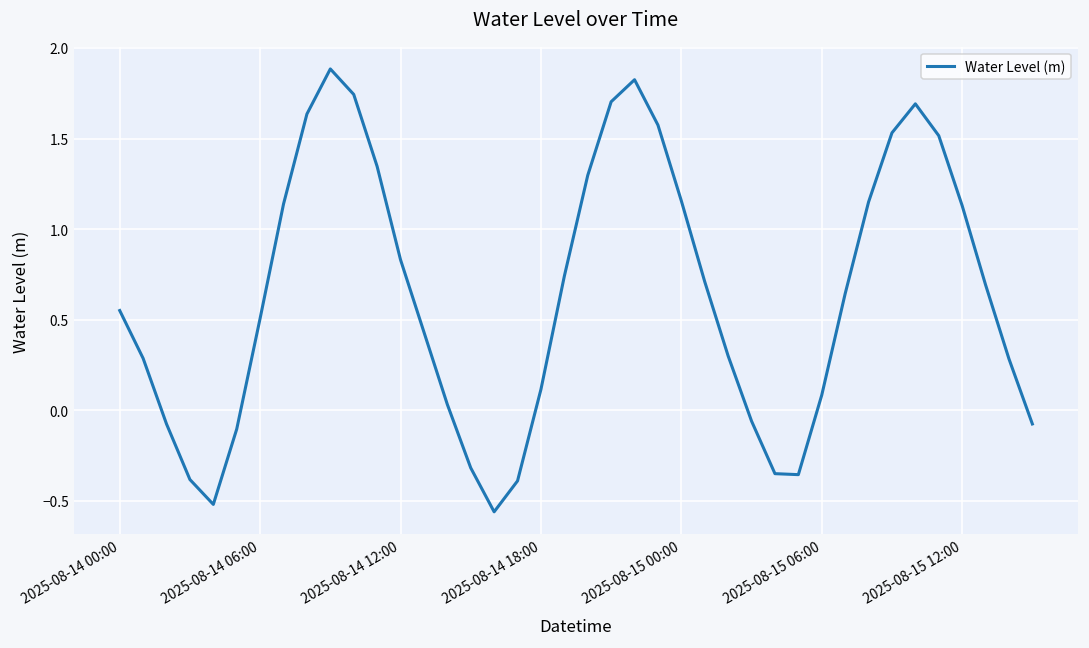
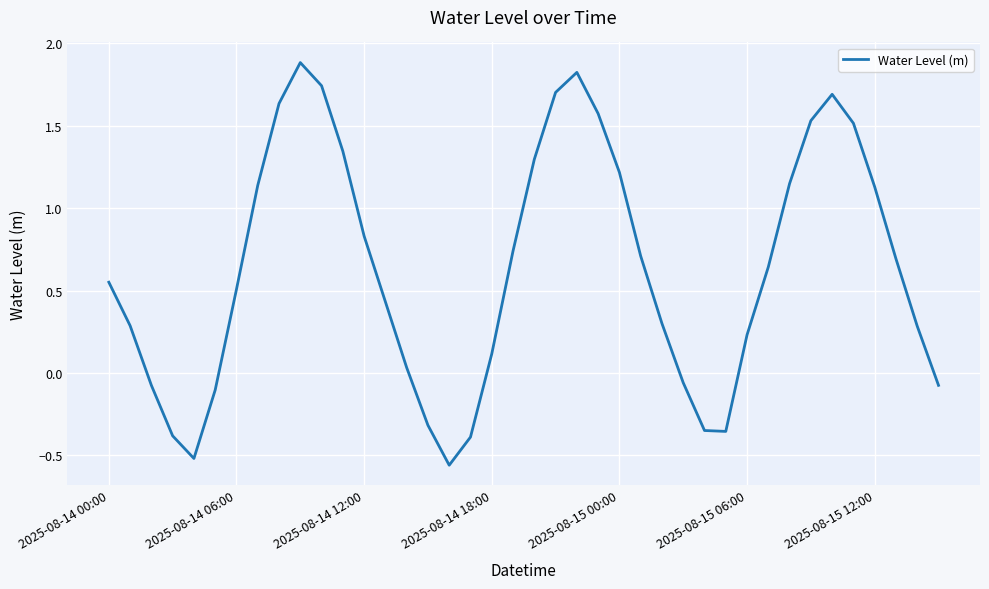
2025-08-15 00:00: 1.16 -> 1.22
2025-08-15 06:00: 0.08 -> 0.23
